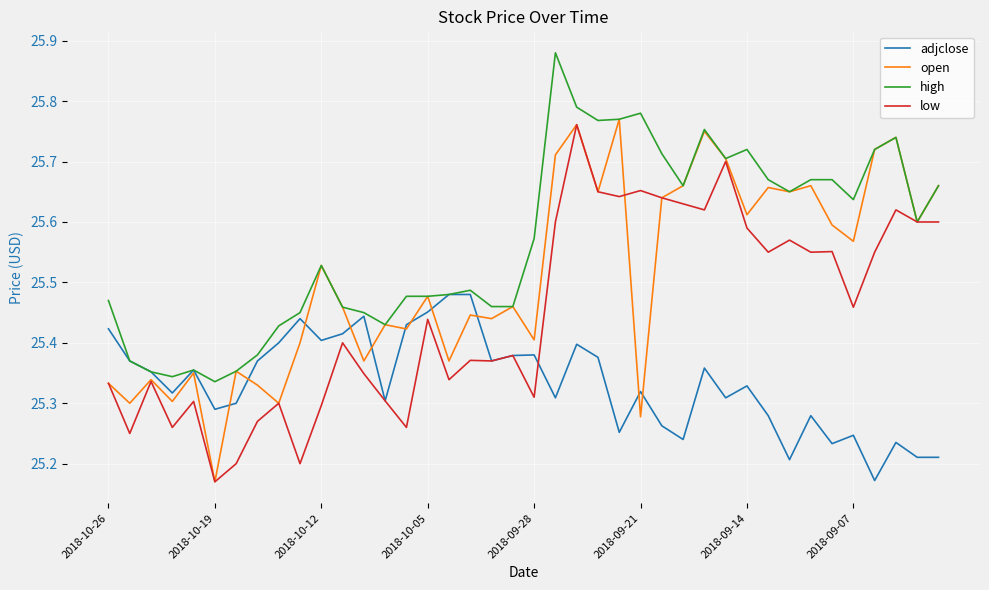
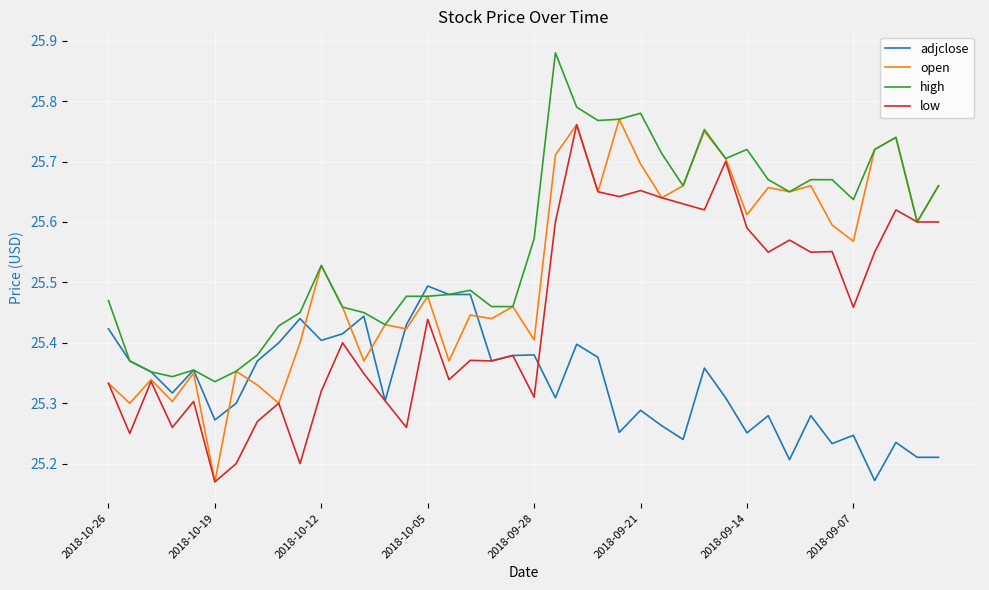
adjclose, 2018-10-19: 25.29 -> 25.27
low, 2018-10-12: 25.30 -> 25.32
adjclose, 2018-10-05: 25.45 -> 25.49
adjclose, 2018-09-21: 25.32 -> 25.29
open, 2018-09-21: 25.28 -> 25.70
adjclose, 2018-09-14: 25.33 -> 25.25
